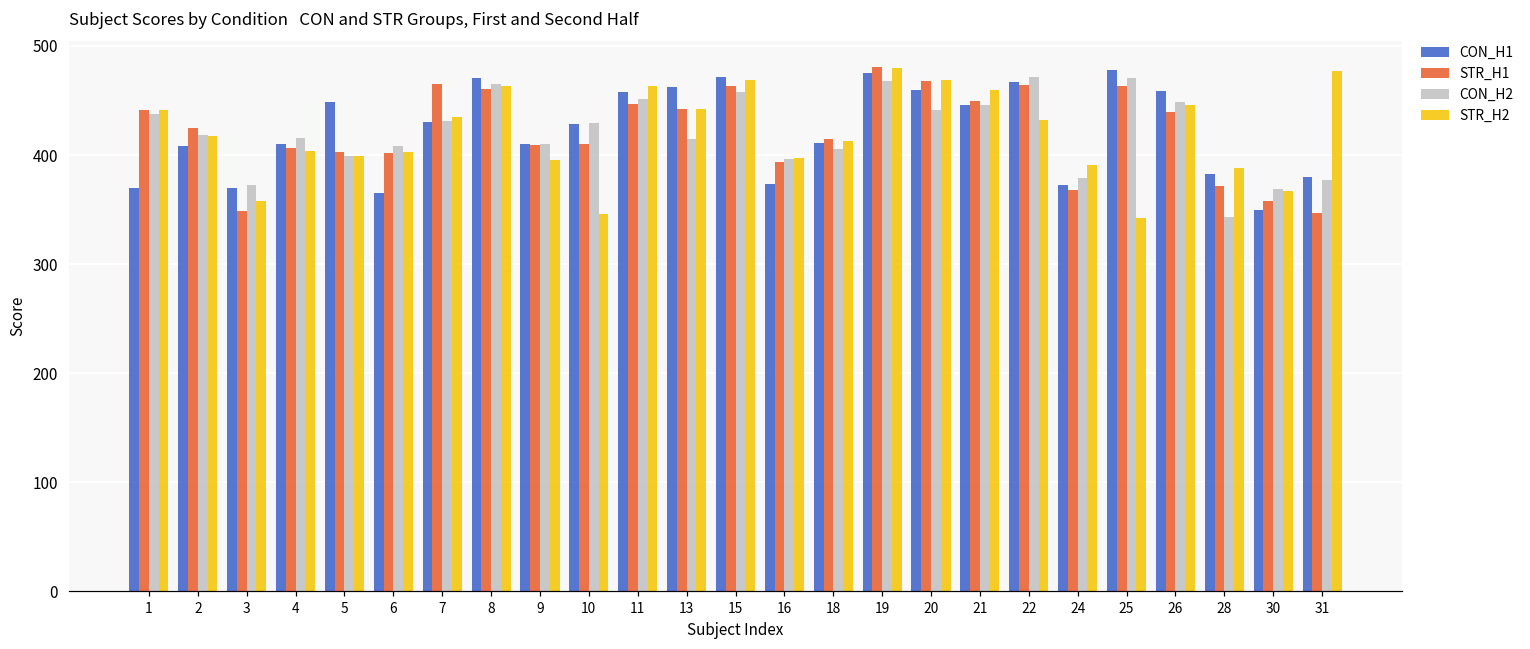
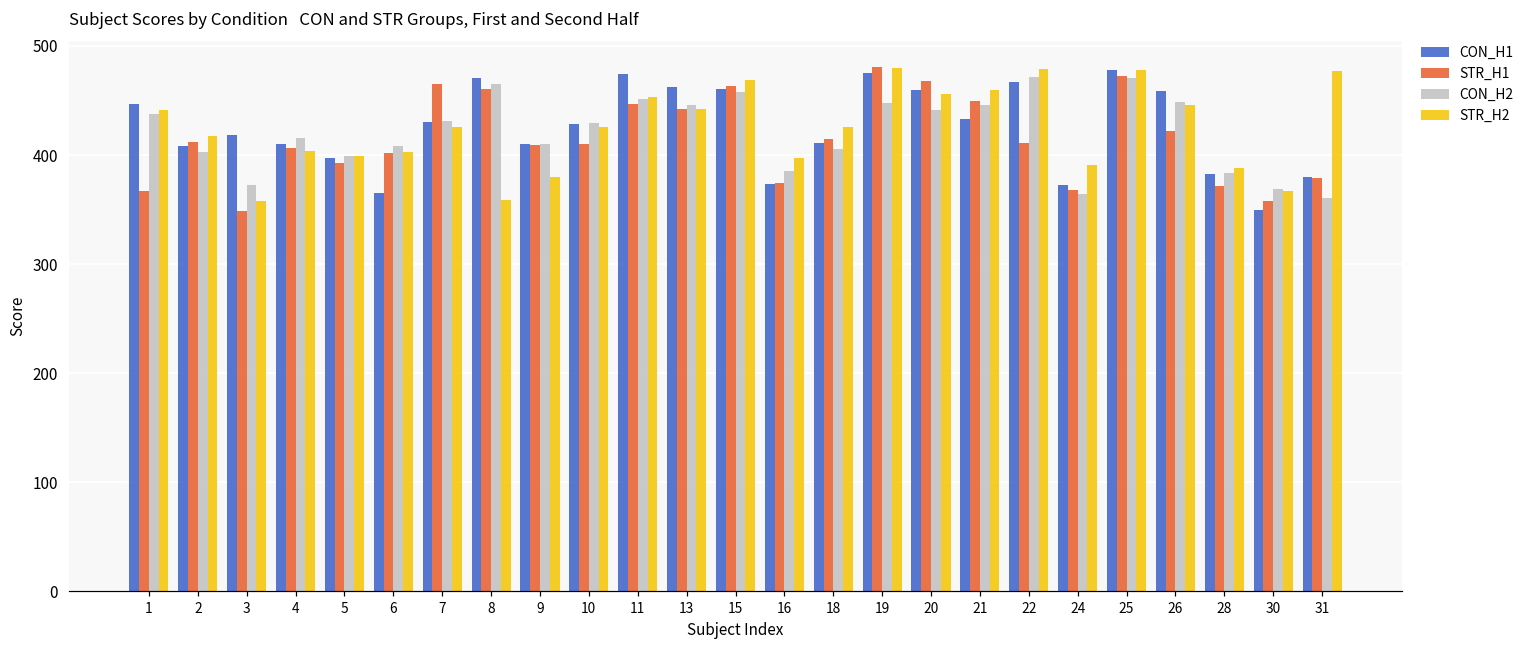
CON_H1, 1: 370 -> 450
STR_H1, 1: 440 -> 370
STR_H1, 2: 430 -> 410
CON_H2, 2: 420 -> 400
CON_H1, 3: 370 -> 420
CON_H1, 5: 450 -> 400
STR_H1, 5: 400 -> 390
STR_H2, 7: 435 -> 426
STR_H2, 8: 460 -> 360
STR_H2, 9: 400 -> 380
STR_H2, 10: 350 -> 430
CON_H1, 11: 460 -> 470
STR_H2, 11: 460 -> 450
CON_H2, 13: 420 -> 450
CON_H1, 15: 470 -> 460
STR_H1, 16: 390 -> 370
CON_H2, 16: 400 -> 390
STR_H2, 18: 410 -> 430
CON_H2, 19: 470 -> 450
STR_H2, 20: 470 -> 460
CON_H1, 21: 450 -> 430
STR_H1, 22: 460 -> 410
STR_H2, 22: 430 -> 480
CON_H2, 24: 380 -> 360
STR_H1, 25: 460 -> 470
STR_H2, 25: 340 -> 480
STR_H1, 26: 440 -> 420
CON_H2, 28: 340 -> 380
STR_H1, 31: 350 -> 380
CON_H2, 31: 380 -> 360
